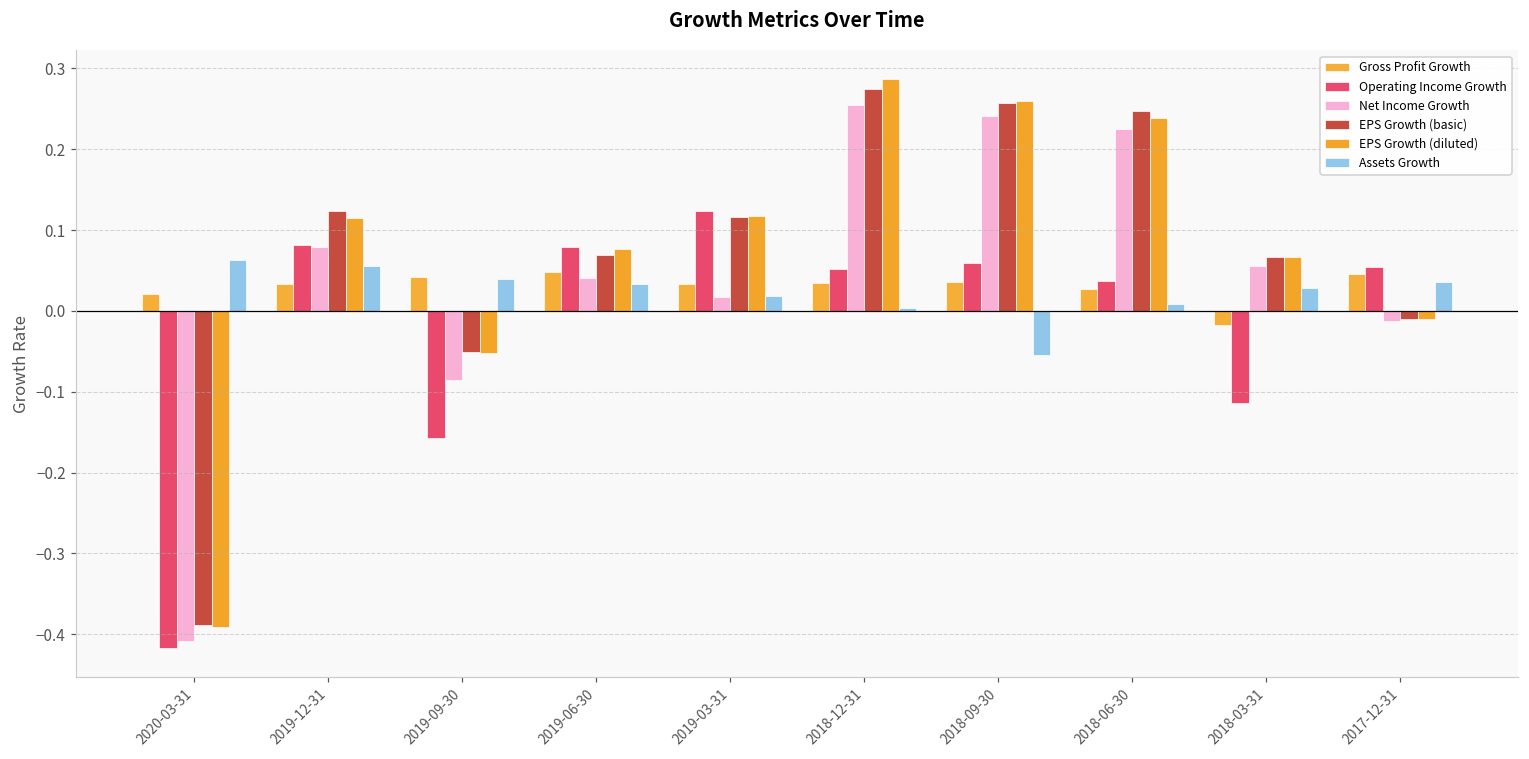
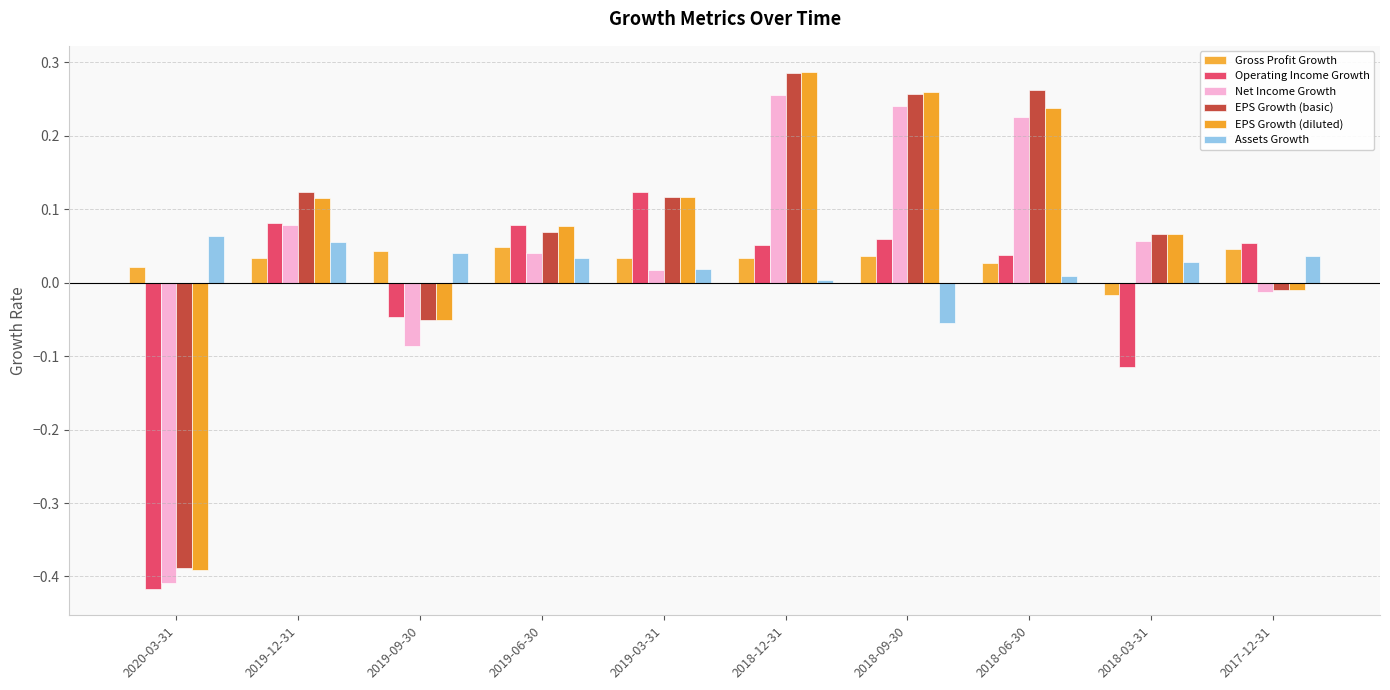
Operating Income Growth, 2019-09-30: -0.16 -> -0.05
EPS Growth (basic), 2018-12-31: 0.27 -> 0.29
EPS Growth (basic), 2018-06-30: 0.25 -> 0.26
